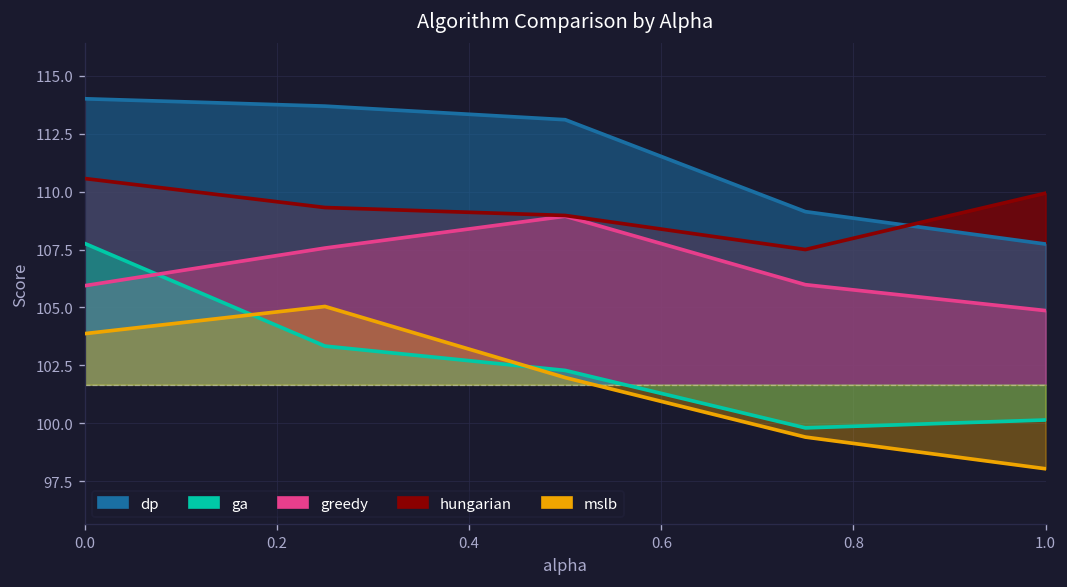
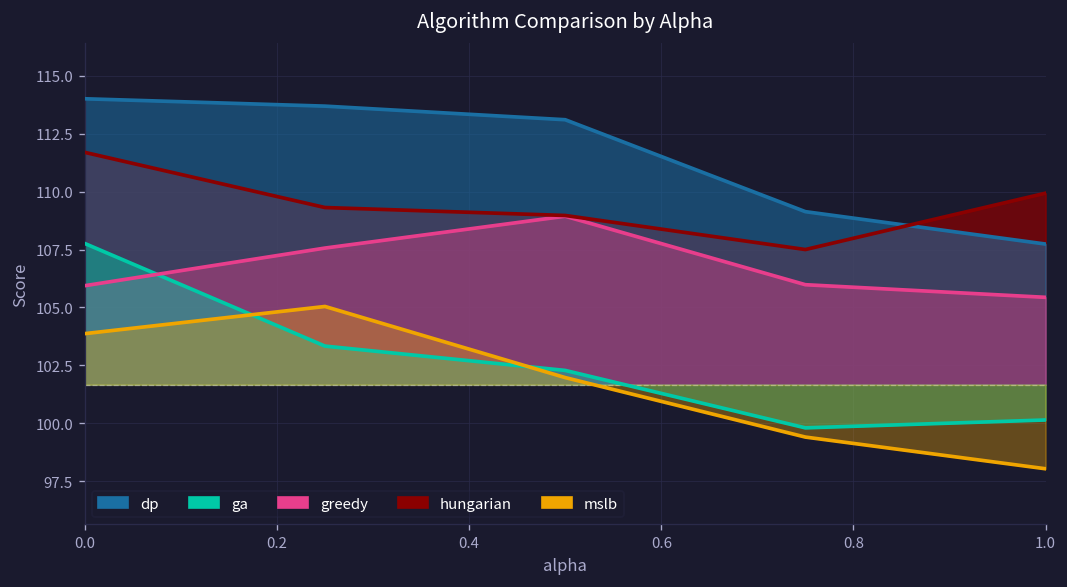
hungarian, 0.0: 110.6 -> 111.7
greedy, 1.0: 104.9 -> 105.4
